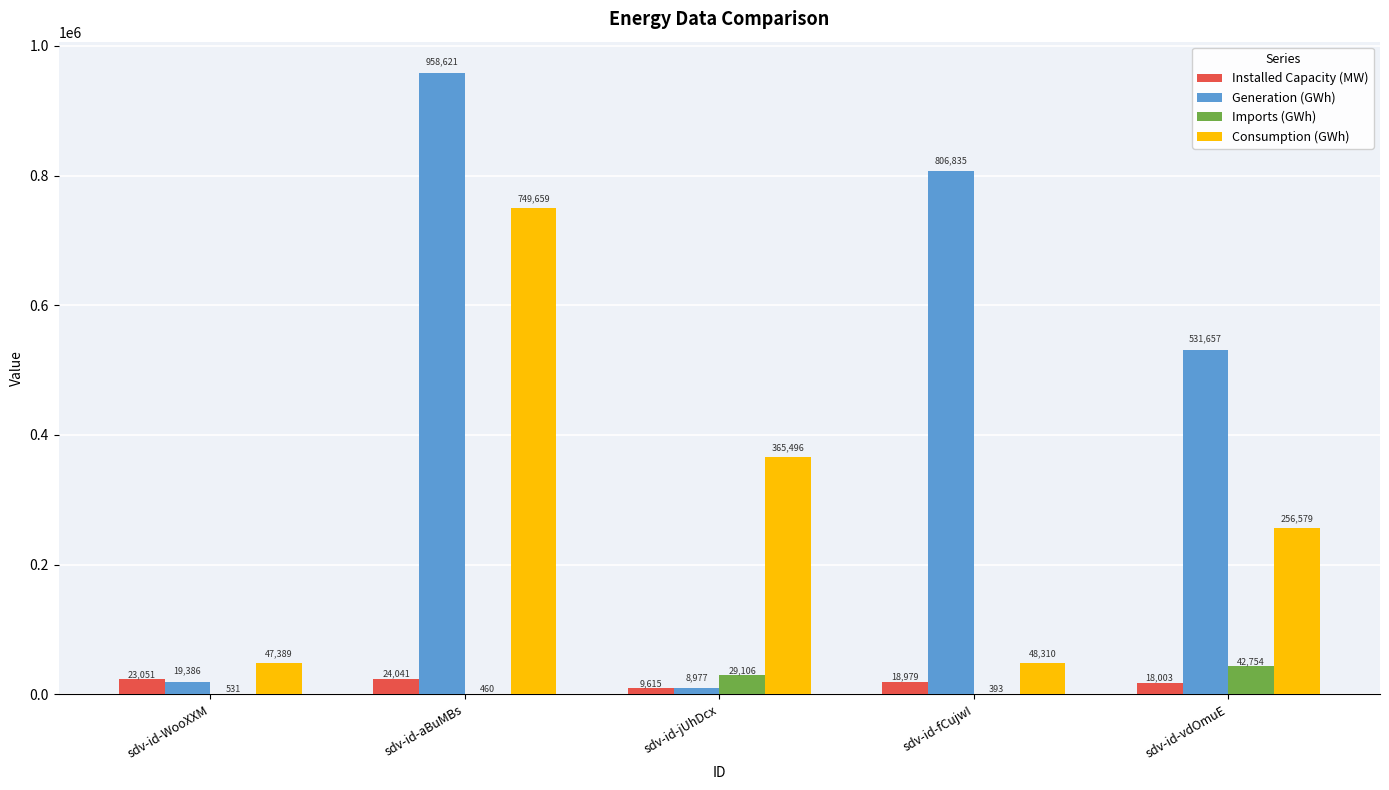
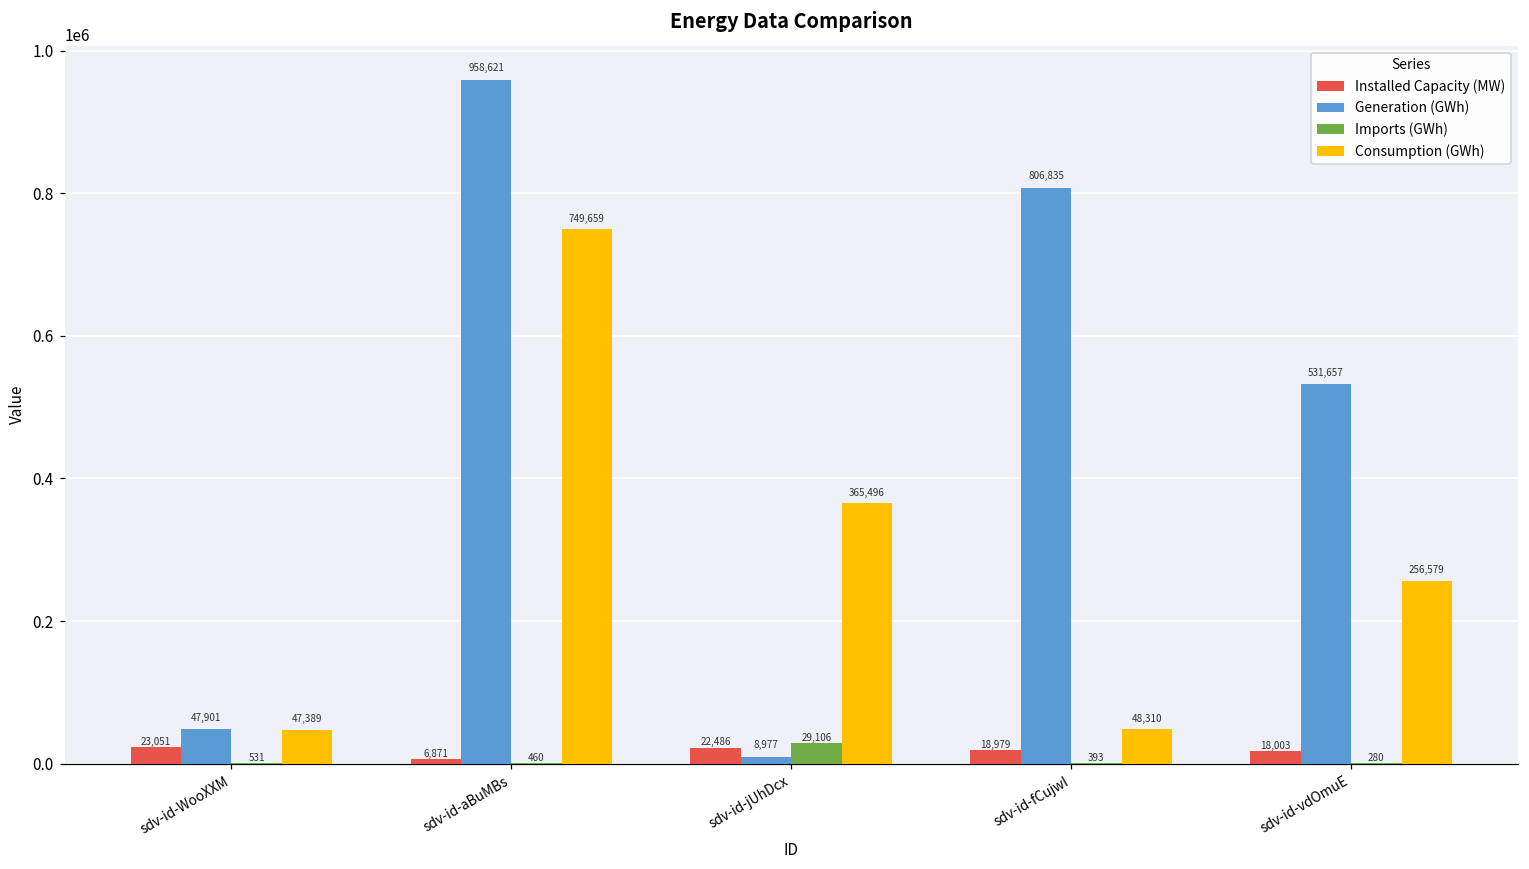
Generation (GWh), sdv-id-WooXXM: 19,386 -> 47,901
Installed Capacity (MW), sdv-id-aBuMBs: 24,041 -> 6,871
Installed Capacity (MW), sdv-id-jUhDcx: 9,615 -> 22,486
Imports (GWh), sdv-id-vdOmuE: 42,754 -> 280
